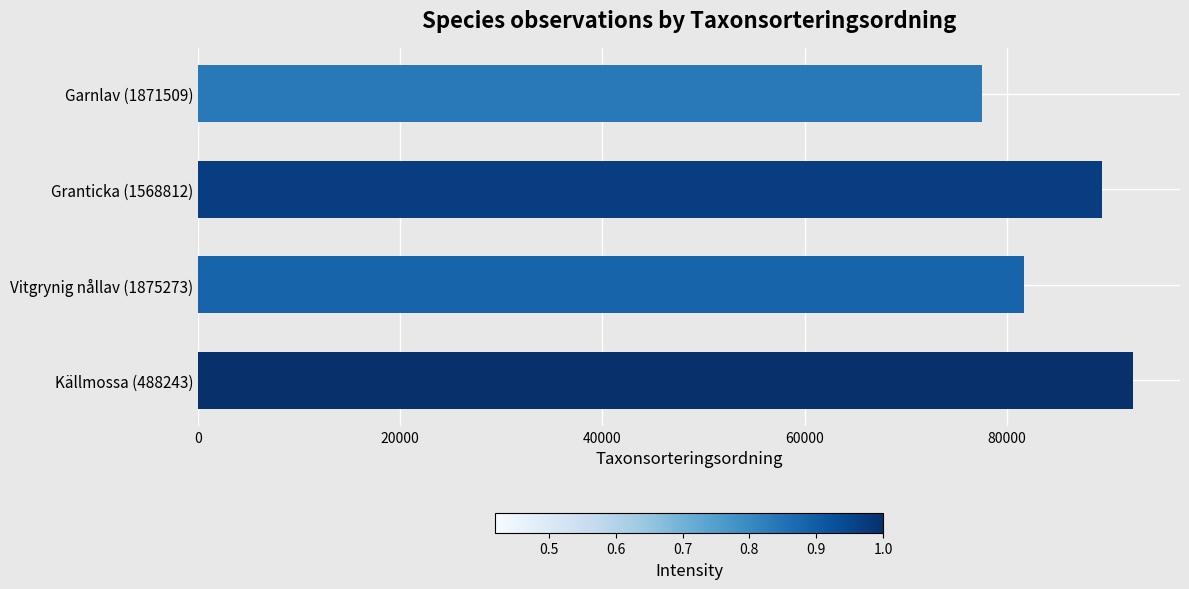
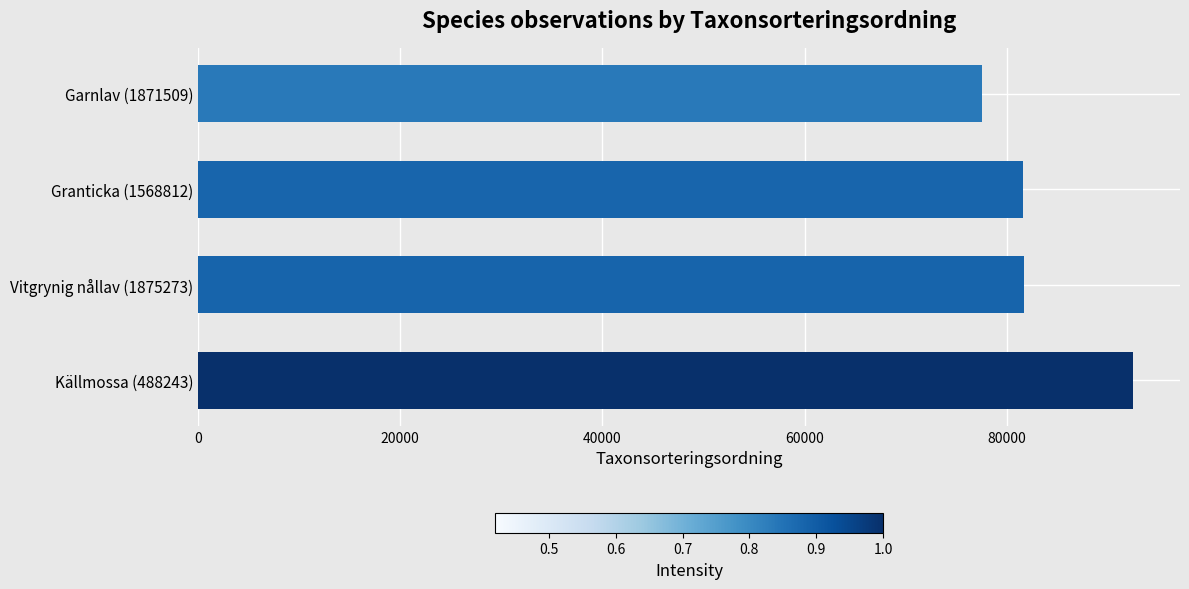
Granticka (1568812): 89400 -> 81600
